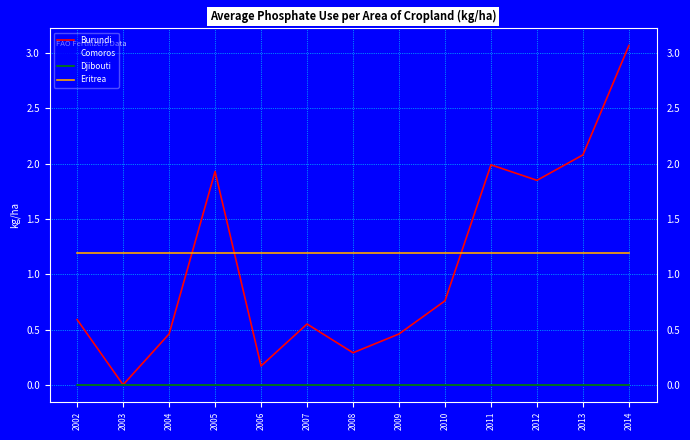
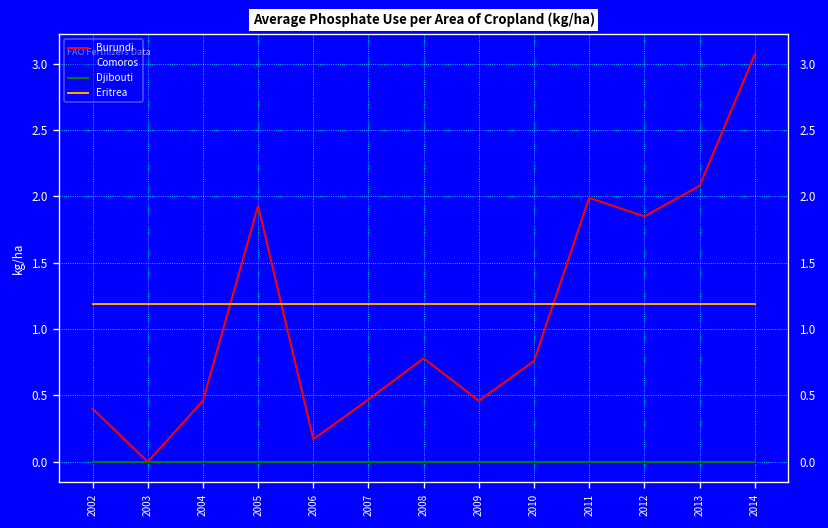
Burundi, 2002: 0.59 -> 0.40
Burundi, 2007: 0.55 -> 0.47
Burundi, 2008: 0.29 -> 0.78
